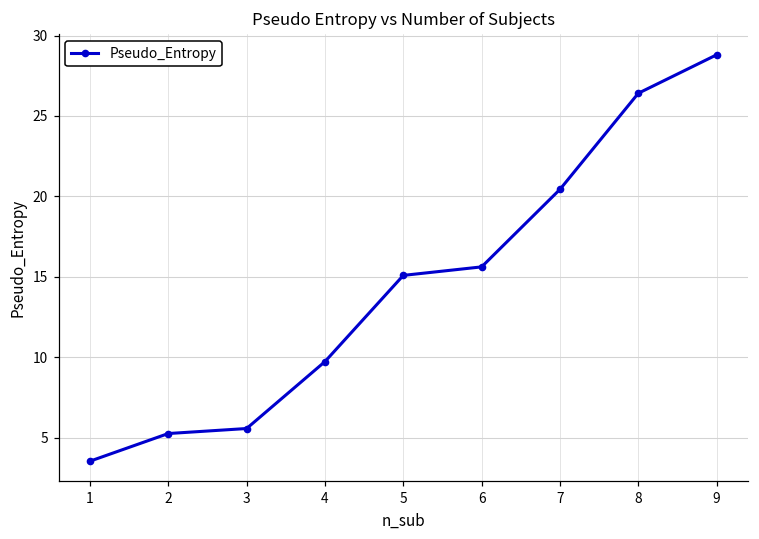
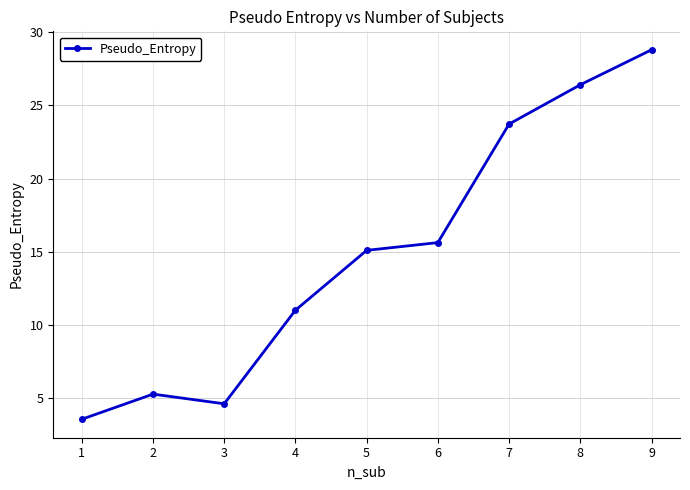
3: 5.6 -> 4.6
4: 9.7 -> 11.0
7: 20.4 -> 23.7
